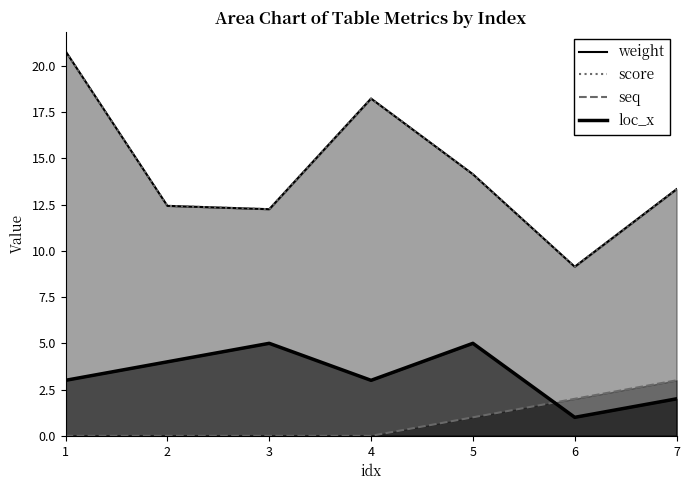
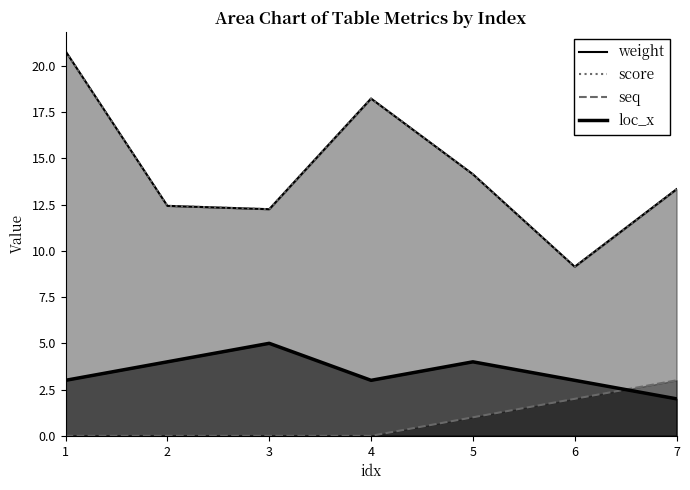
loc_x, 5: 5 -> 4
loc_x, 6: 1 -> 3
